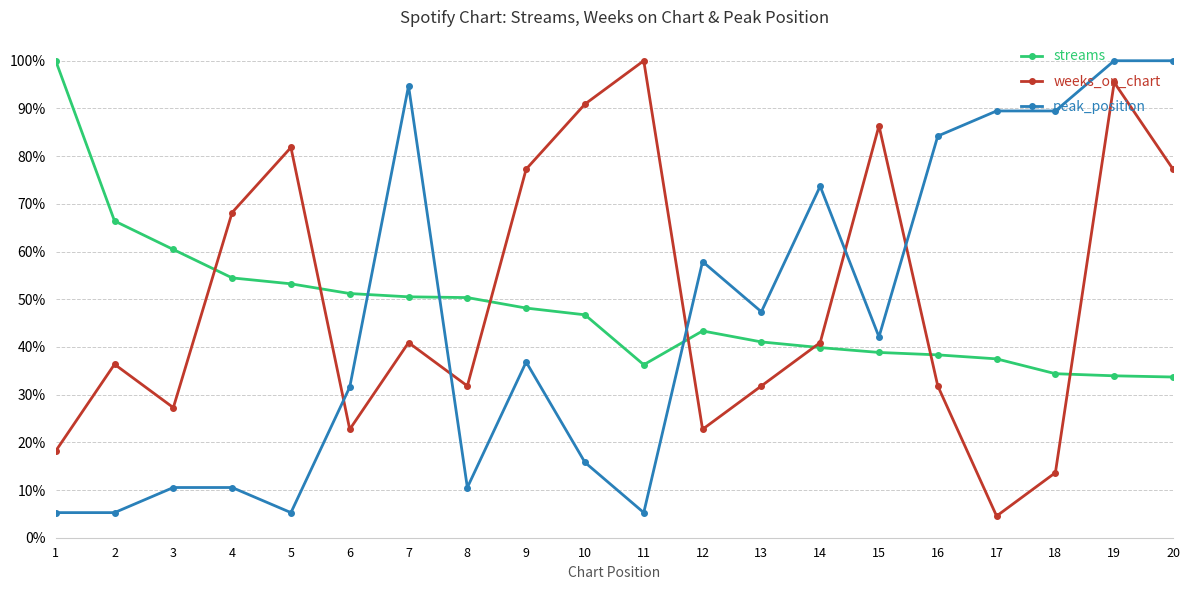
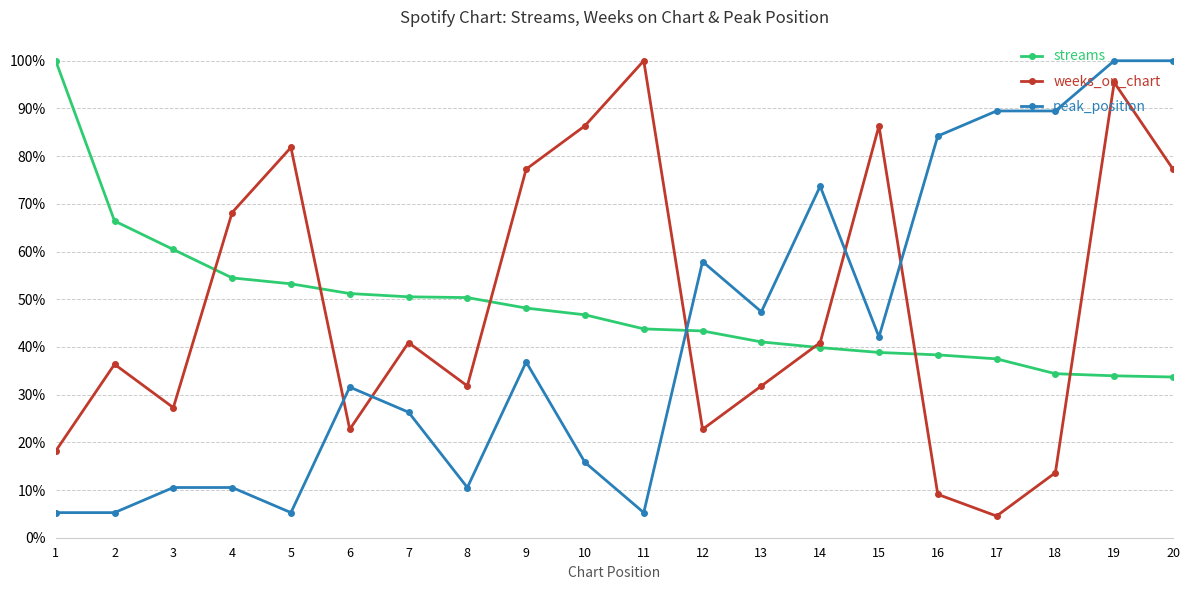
peak_position, 7: 95% -> 26%
weeks_on_chart, 10: 91% -> 86%
streams, 11: 36% -> 44%
weeks_on_chart, 16: 32% -> 9%
